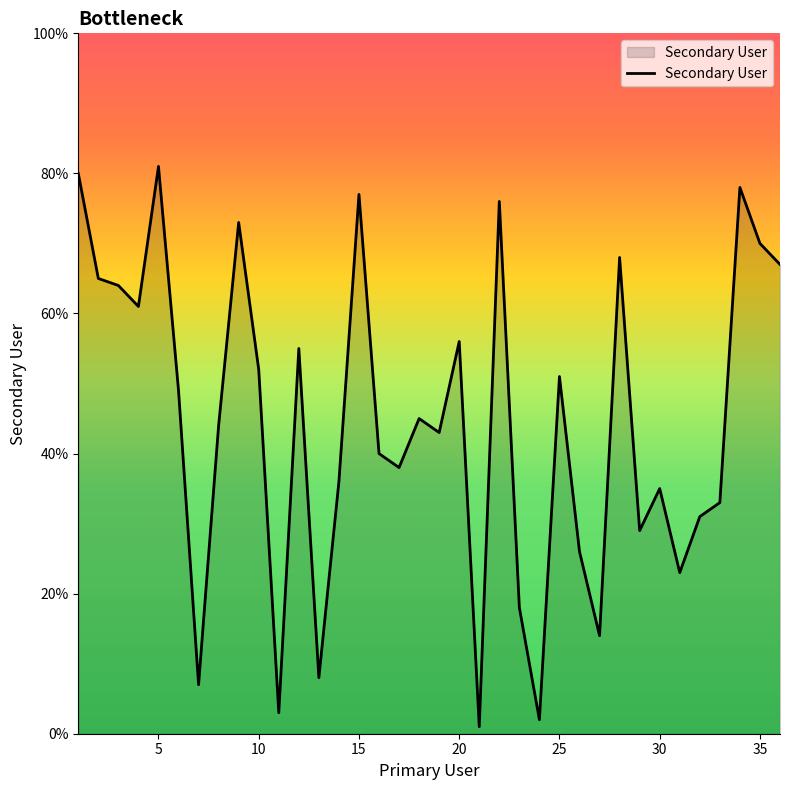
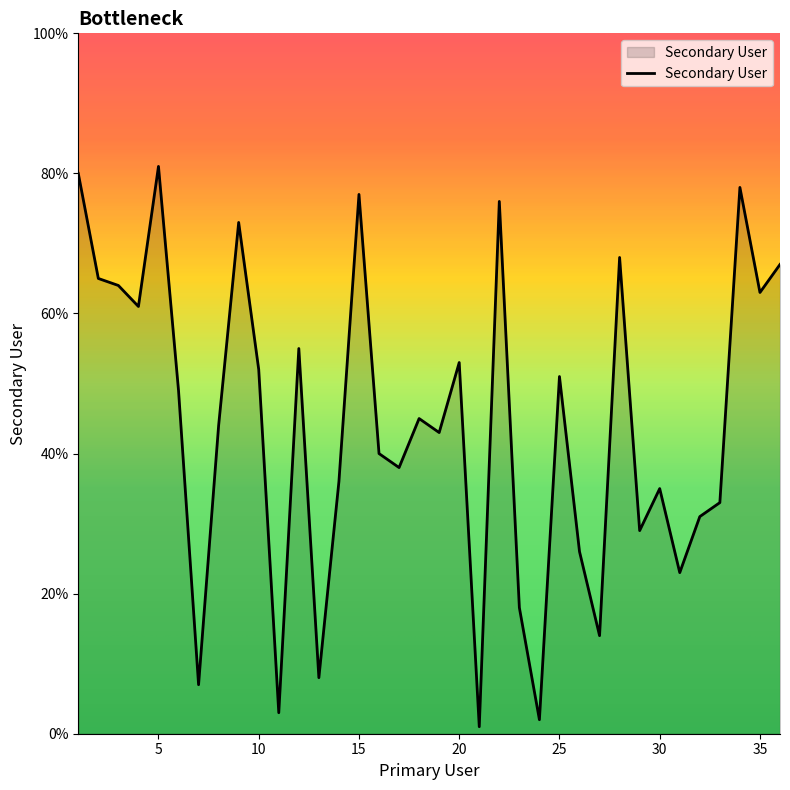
20: 56% -> 53%
35: 70% -> 63%
